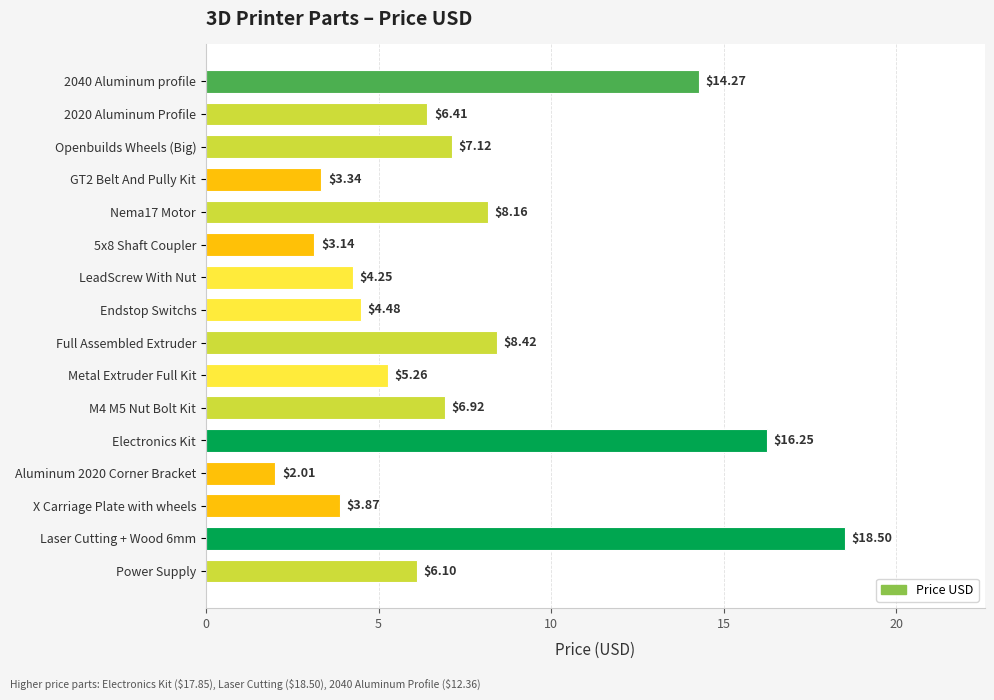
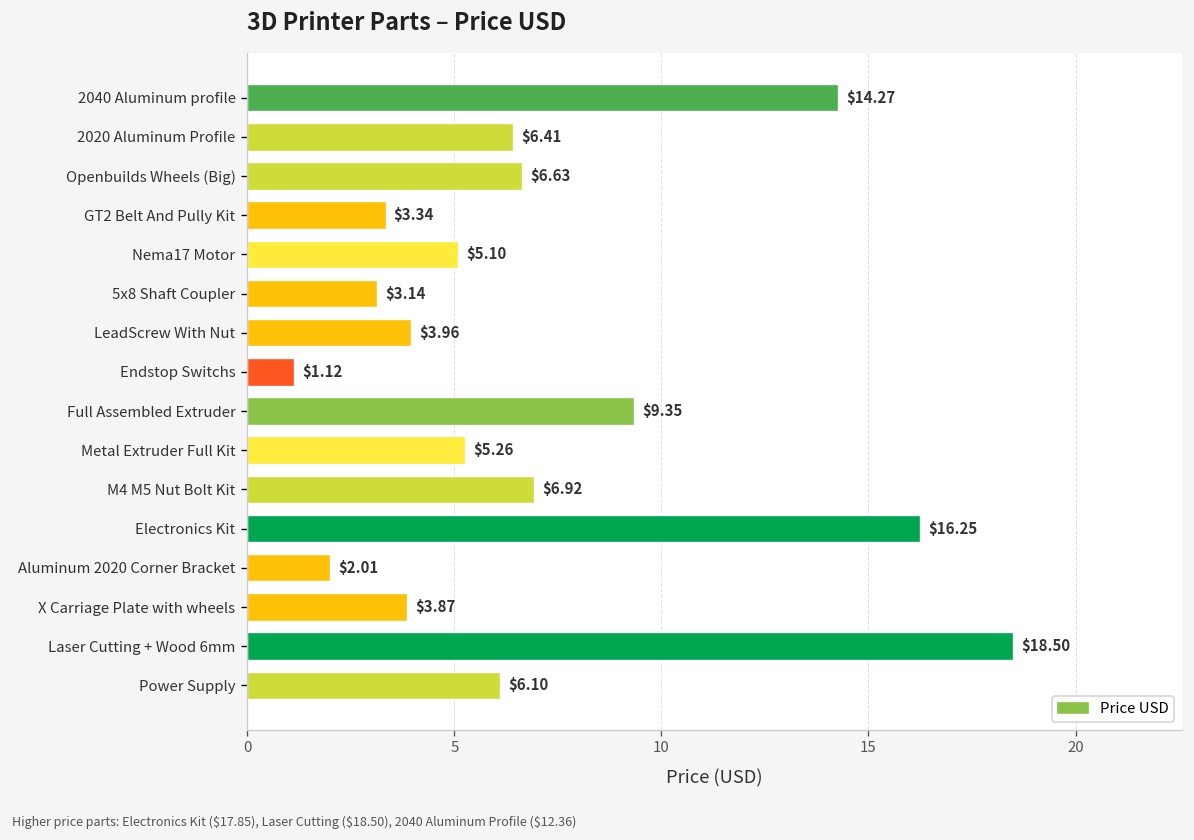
Openbuilds Wheels (Big): $7.12 -> $6.63
Nema17 Motor: $8.16 -> $5.10
LeadScrew With Nut: $4.25 -> $3.96
Endstop Switchs: $4.48 -> $1.12
Full Assembled Extruder: $8.42 -> $9.35
